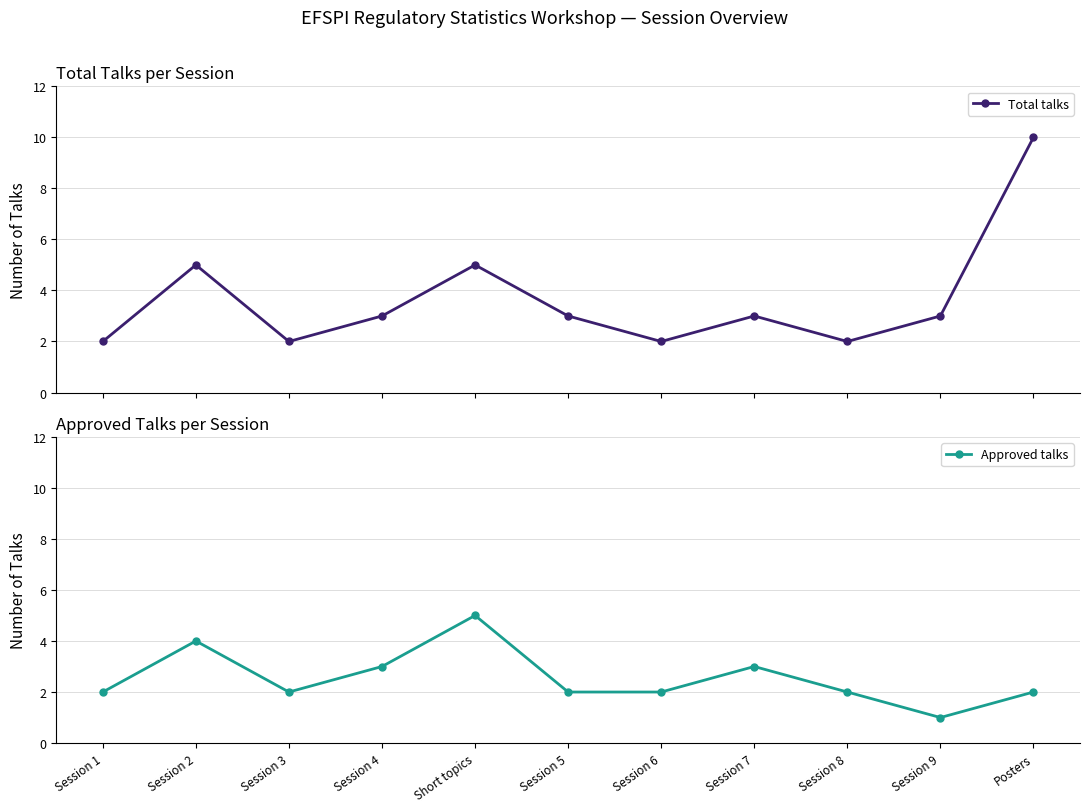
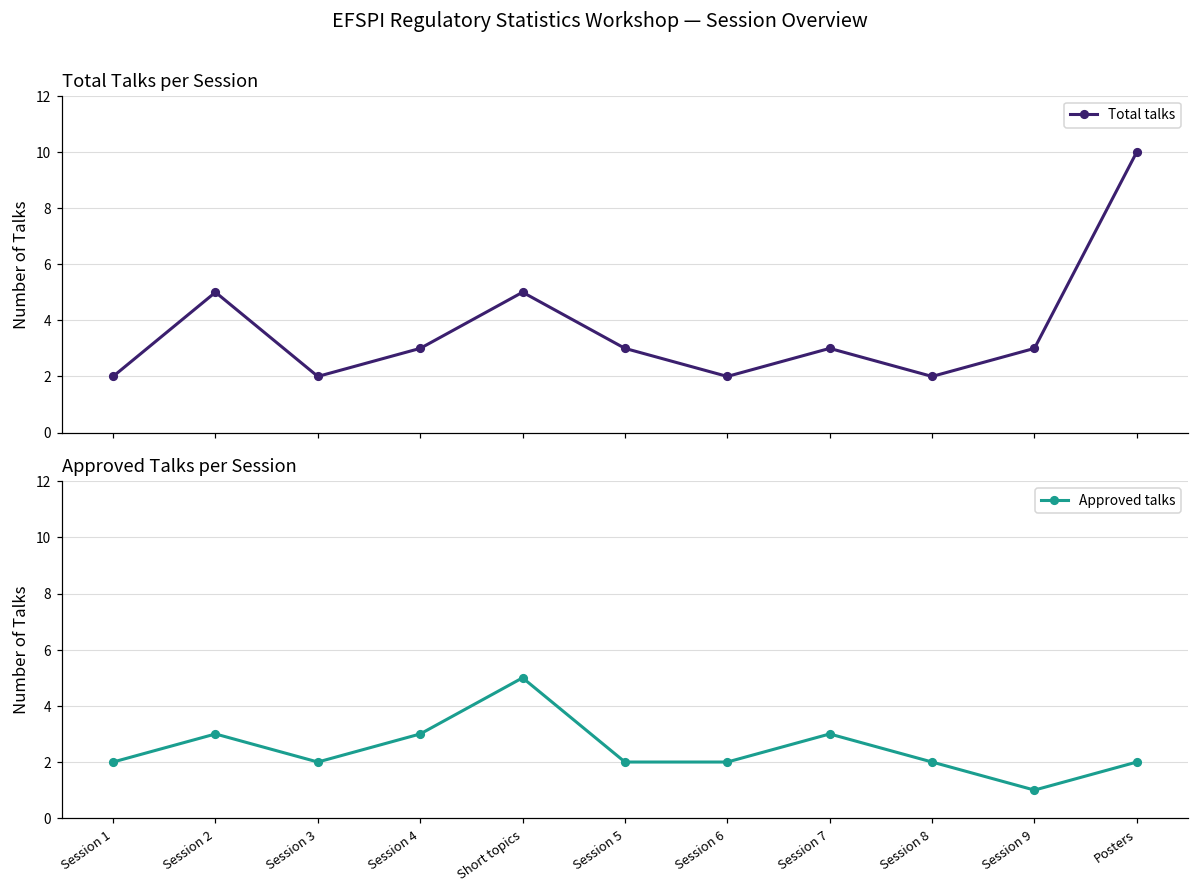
Approved Talks per Session, Session 2: 4 -> 3
